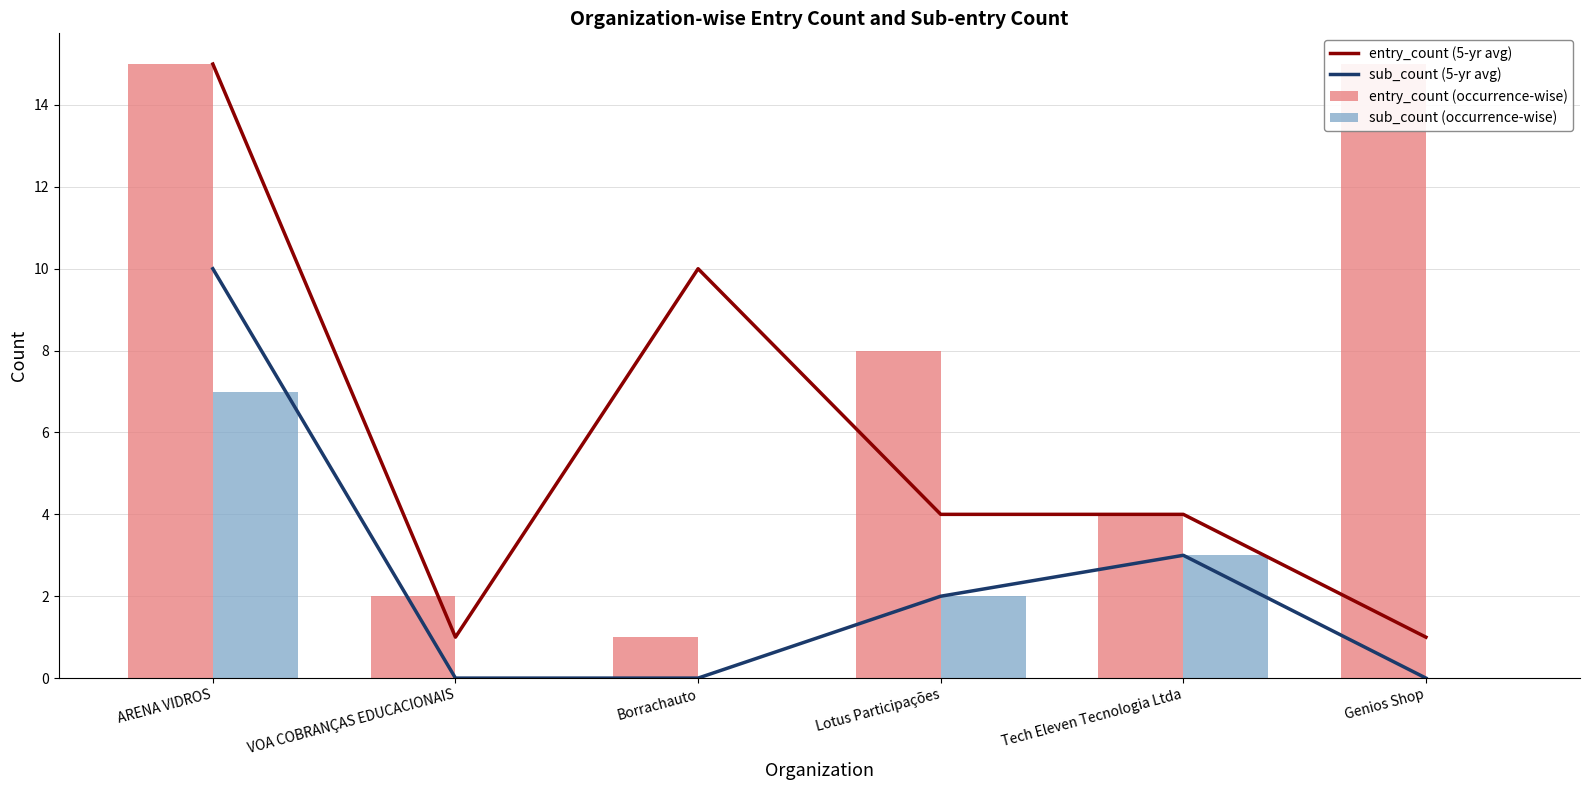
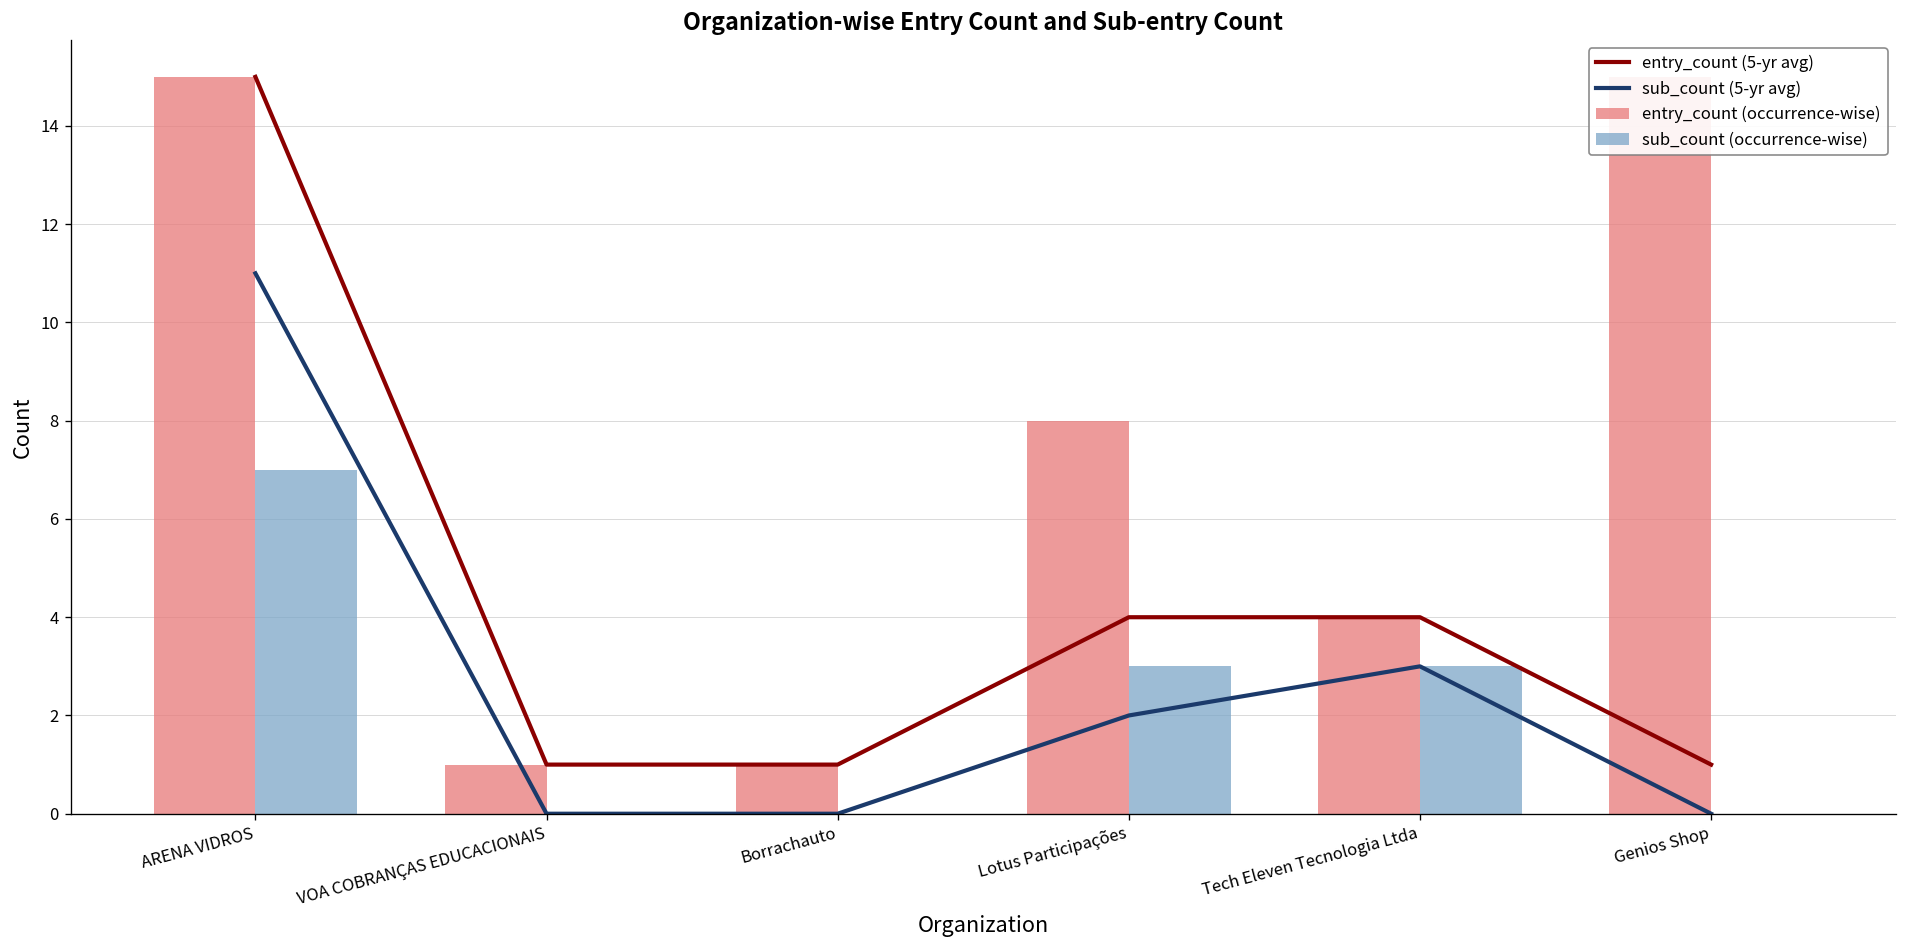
sub_count (5-yr avg), ARENA VIDROS: 10 -> 11
entry_count (occurrence-wise), VOA COBRANÇAS EDUCACIONAIS: 2 -> 1
entry_count (5-yr avg), Borrachauto: 10 -> 1
sub_count (occurrence-wise), Lotus Participações: 2 -> 3
